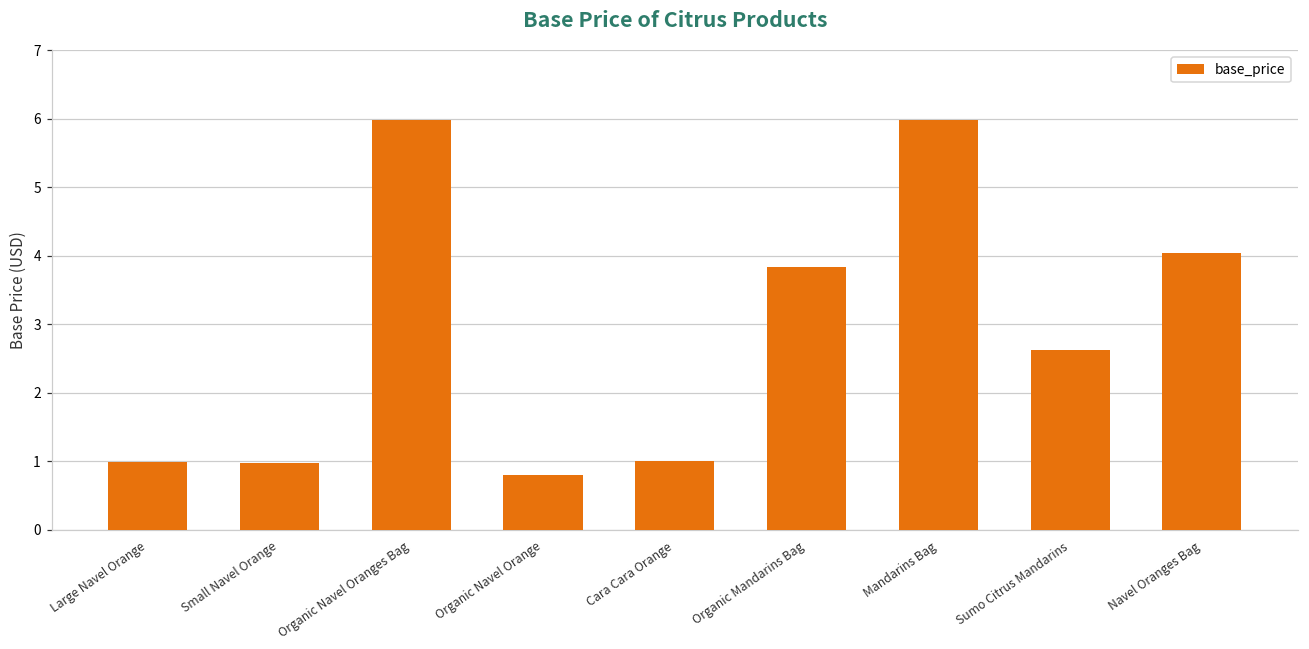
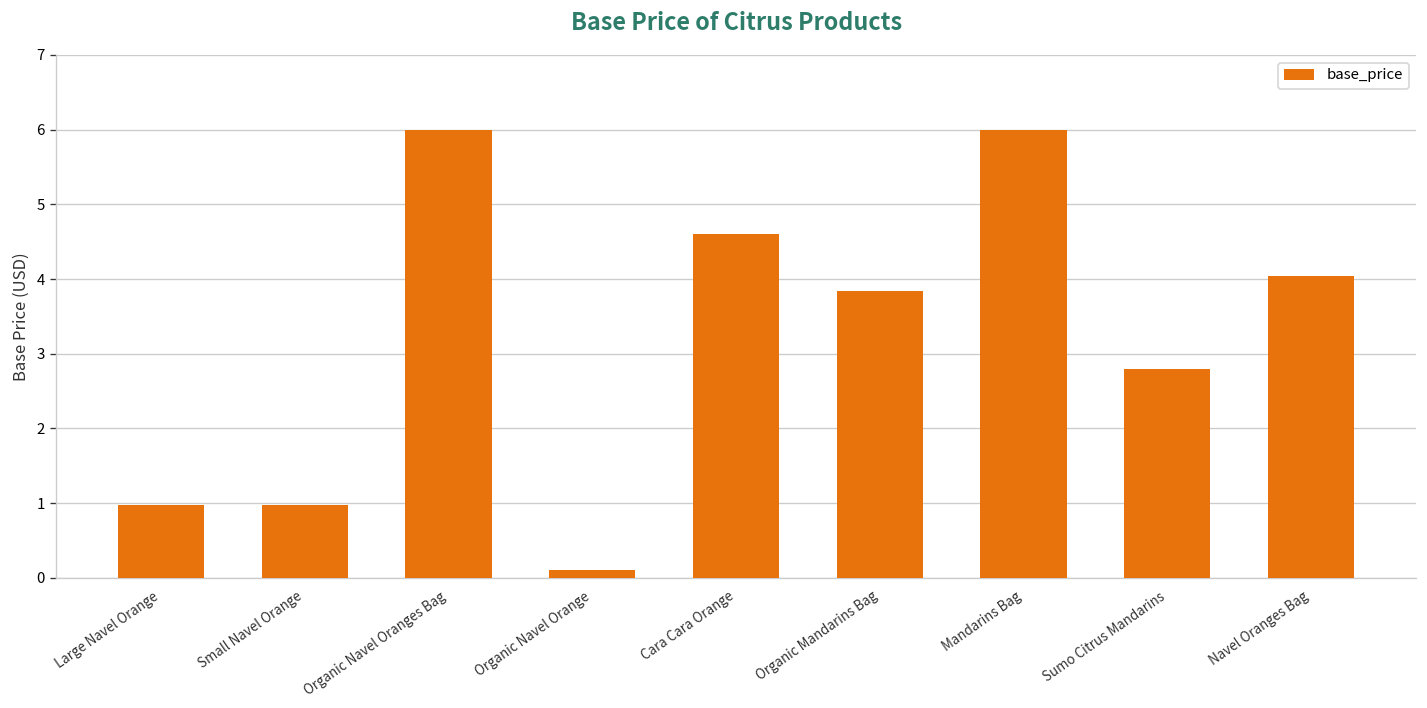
Organic Navel Orange: 0.8 -> 0.1
Cara Cara Orange: 1.0 -> 4.6
Sumo Citrus Mandarins: 2.6 -> 2.8
